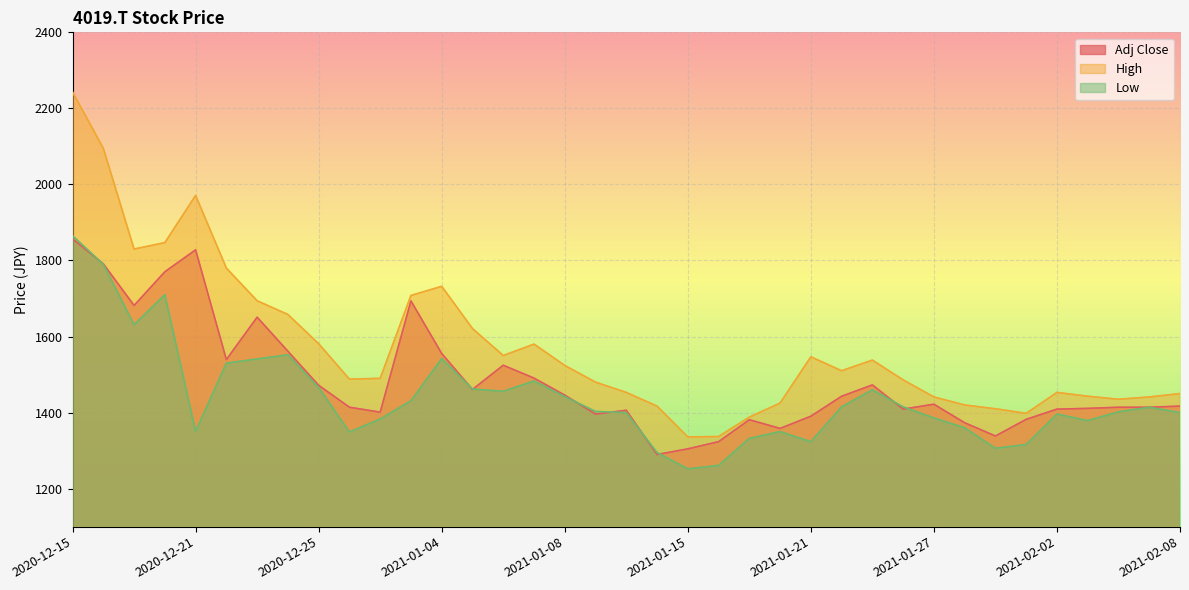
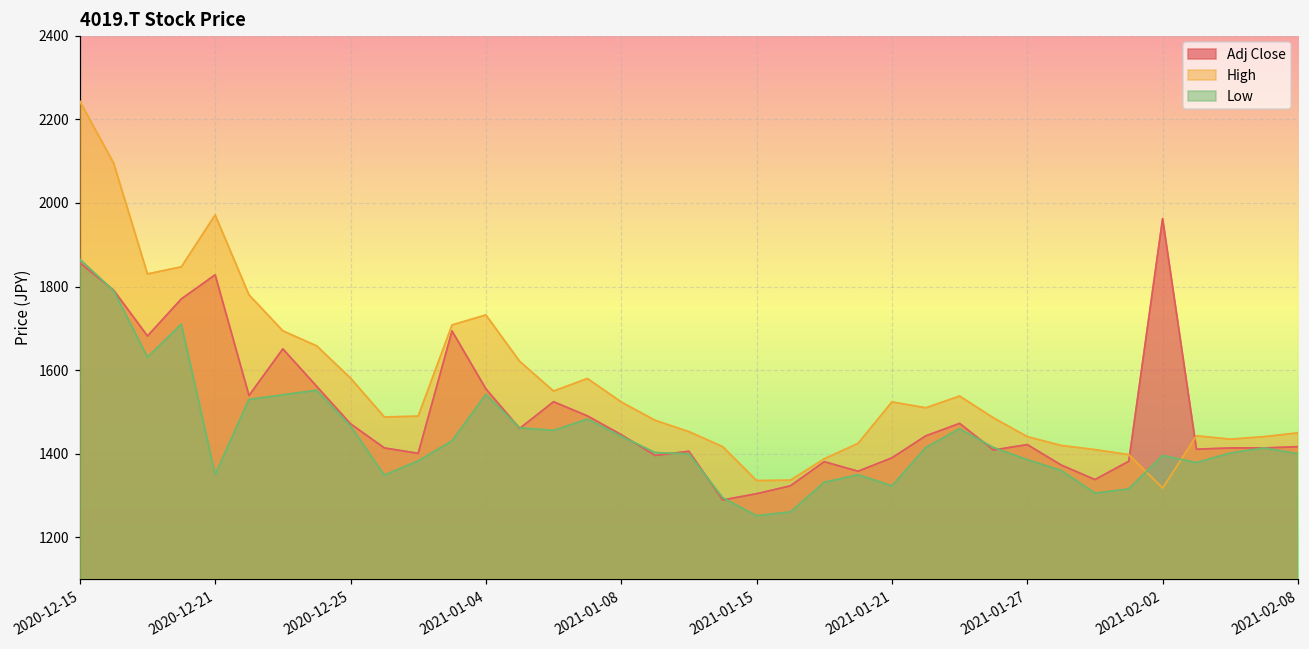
High, 2021-01-21: 1550 -> 1520
Adj Close, 2021-02-02: 1410 -> 1960
High, 2021-02-02: 1450 -> 1320
